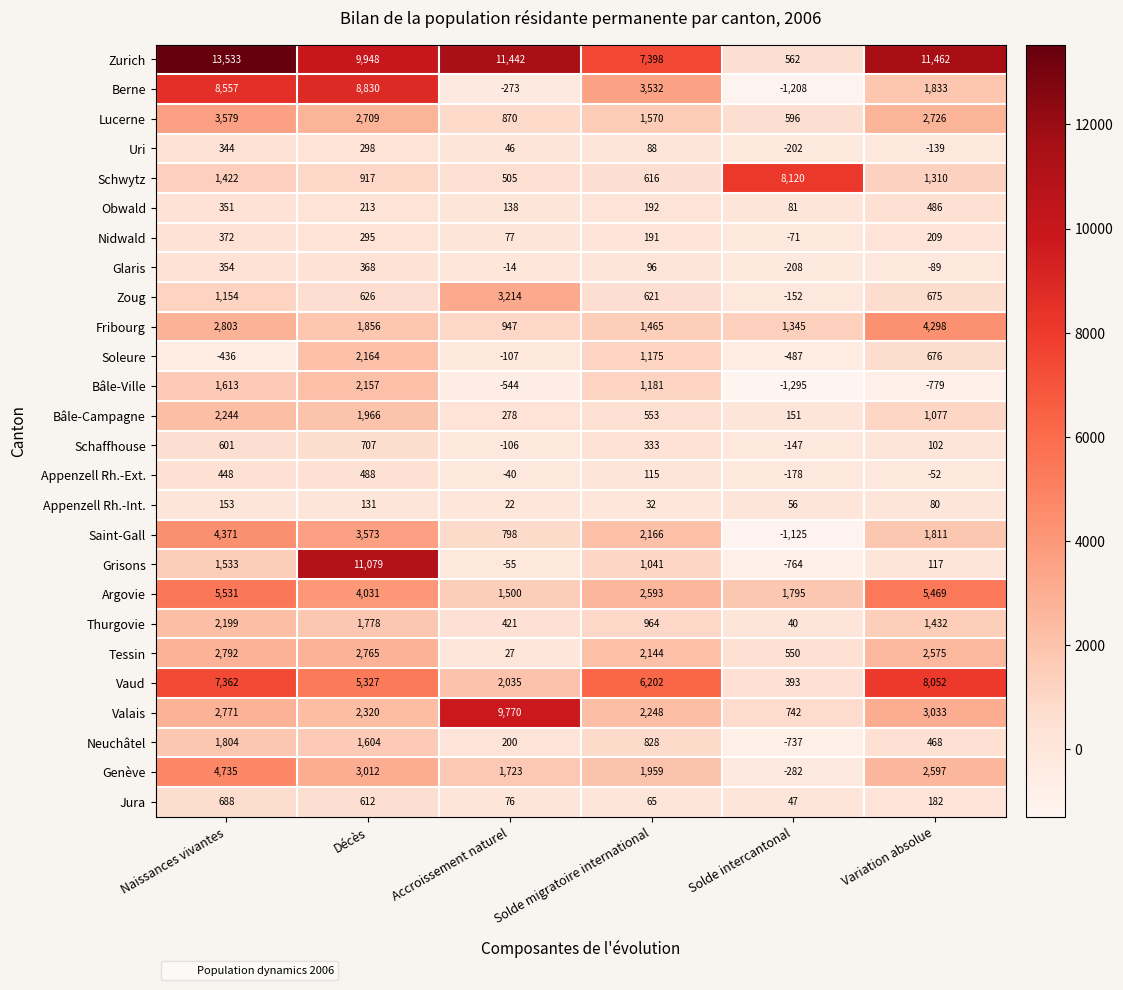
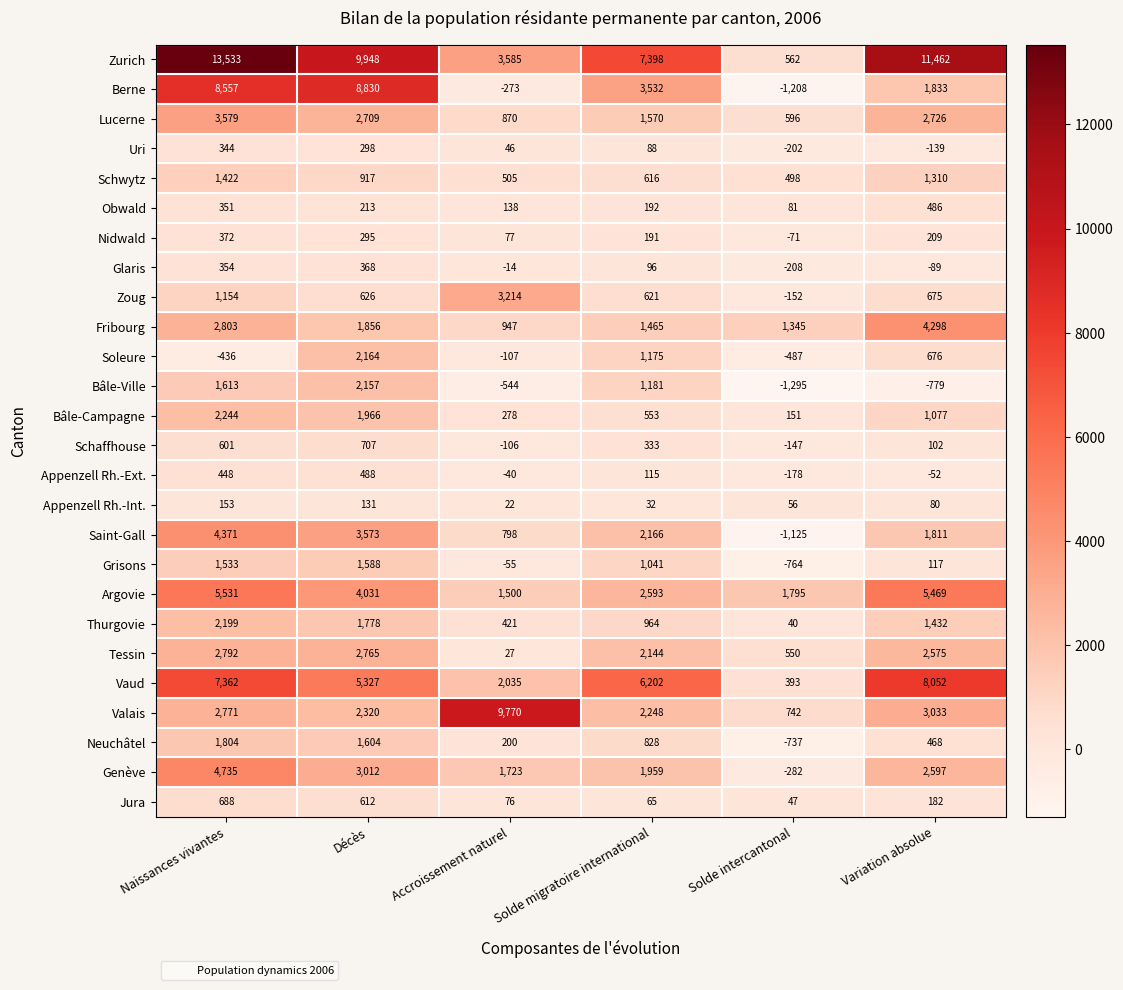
Zurich, Accroissement naturel: 11,442 -> 3,585
Schwytz, Solde intercantonal: 8,120 -> 498
Grisons, Décès: 11,079 -> 1,588
